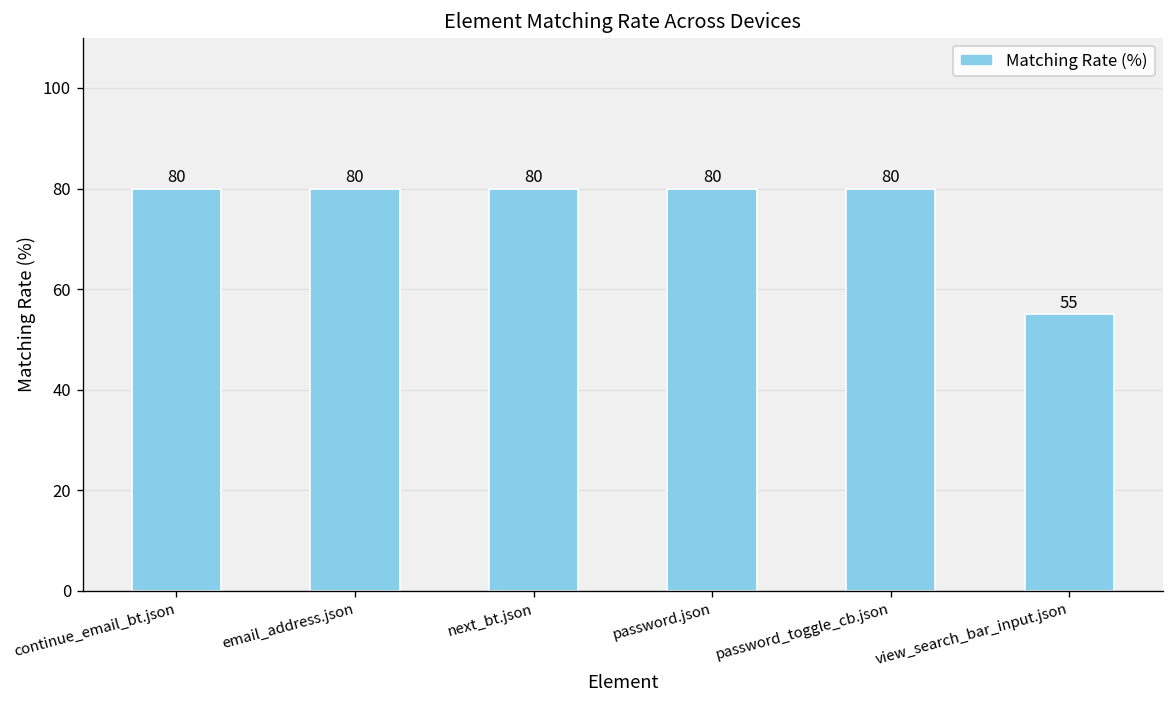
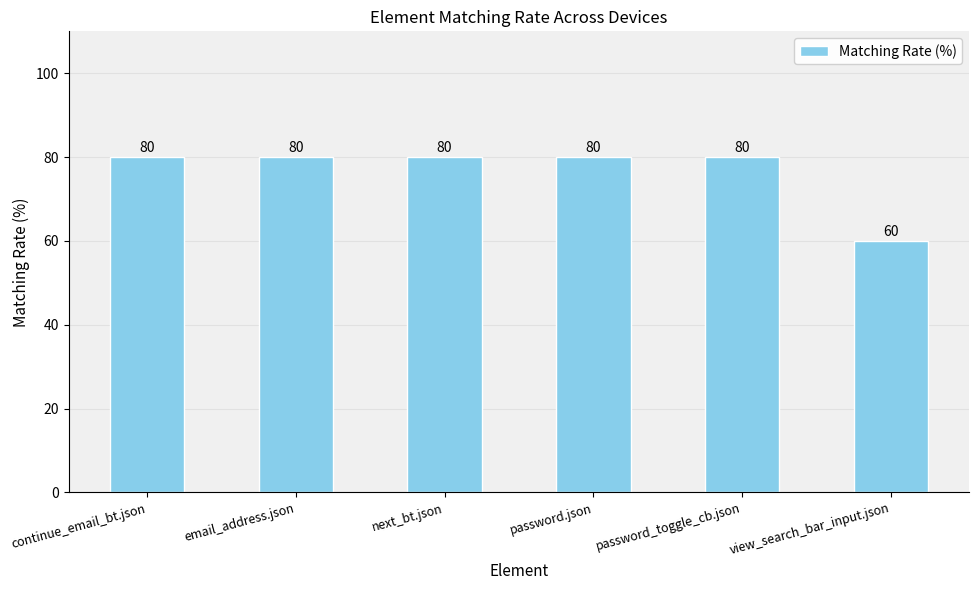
view_search_bar_input.json: 55 -> 60
